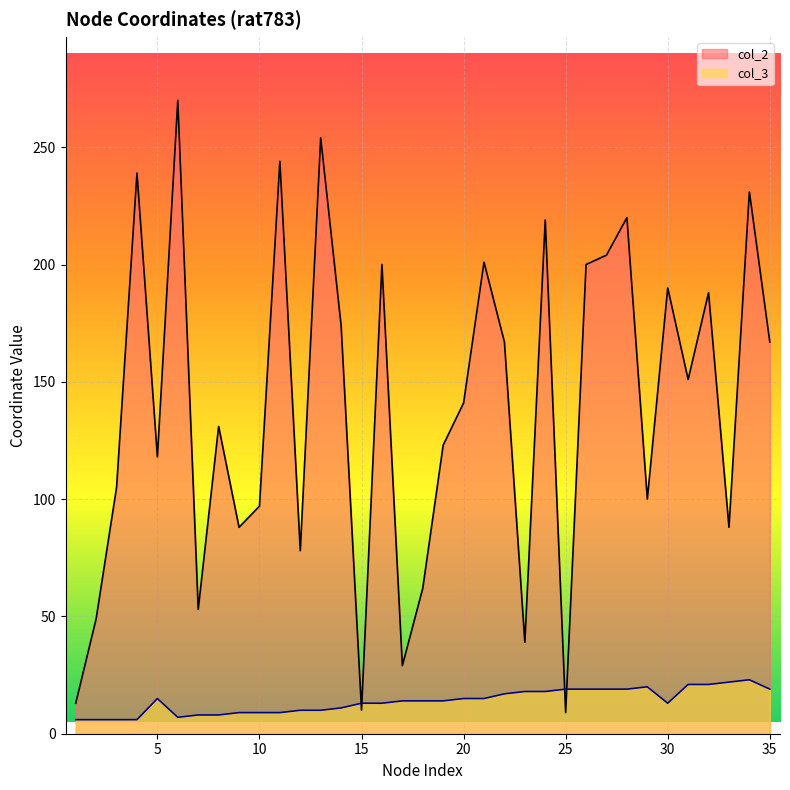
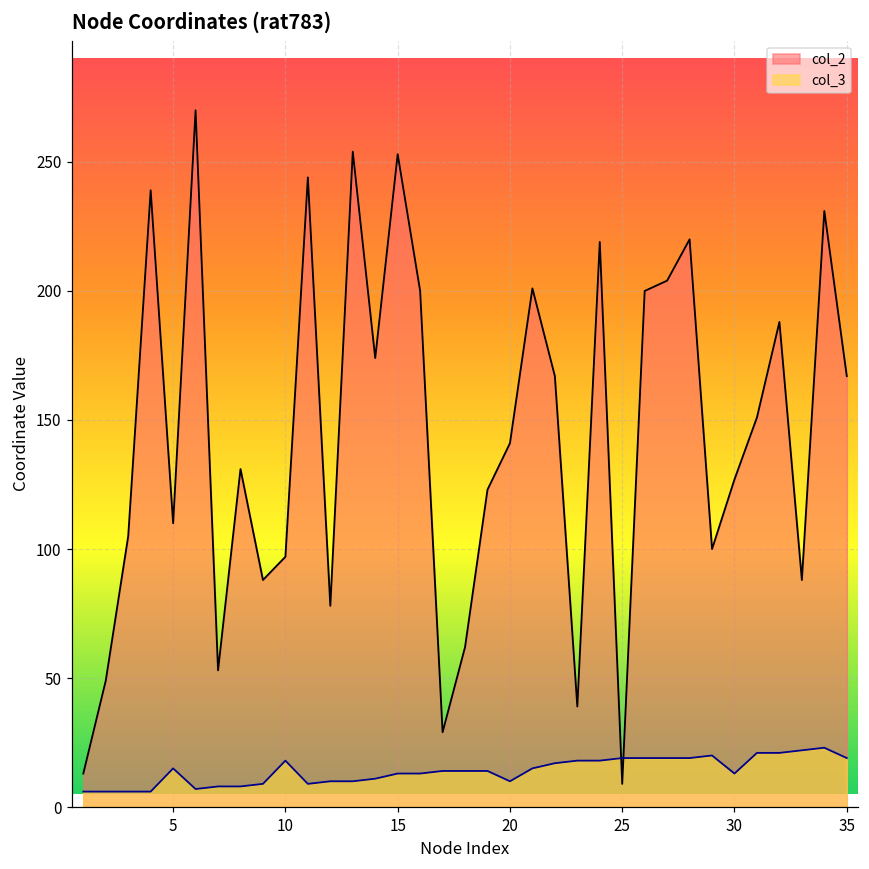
col_2, 5: 118 -> 110
col_3, 10: 9 -> 18
col_2, 15: 10 -> 253
col_3, 20: 15 -> 10
col_2, 30: 190 -> 127
